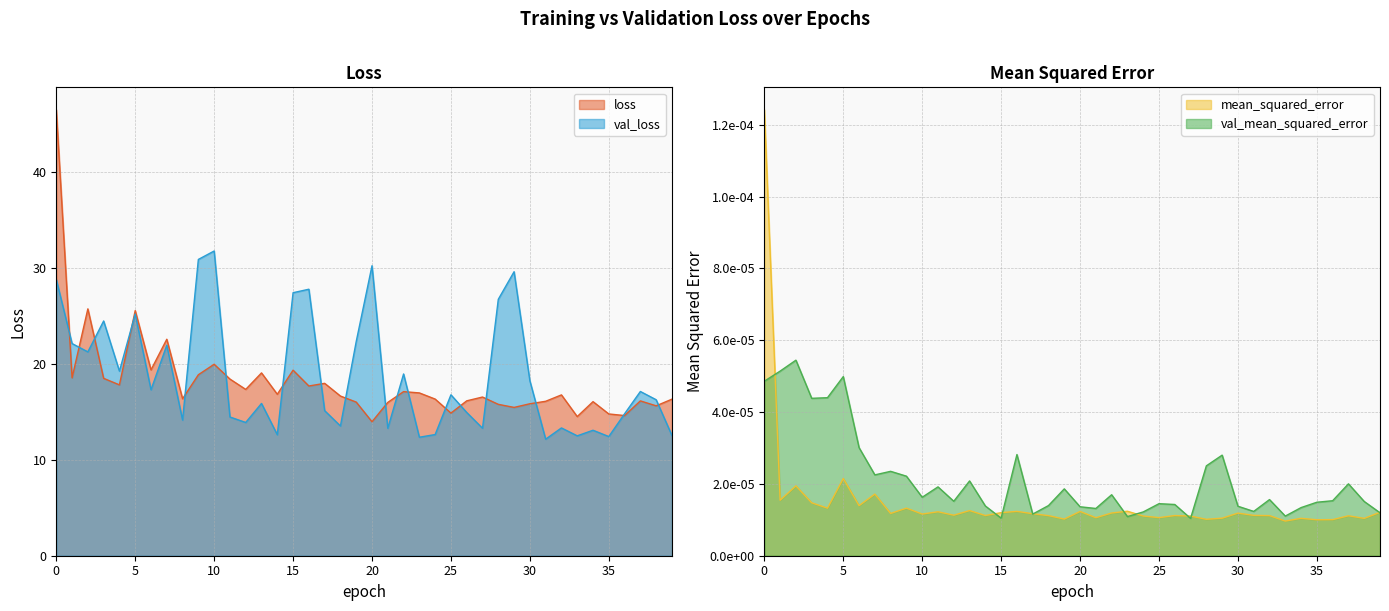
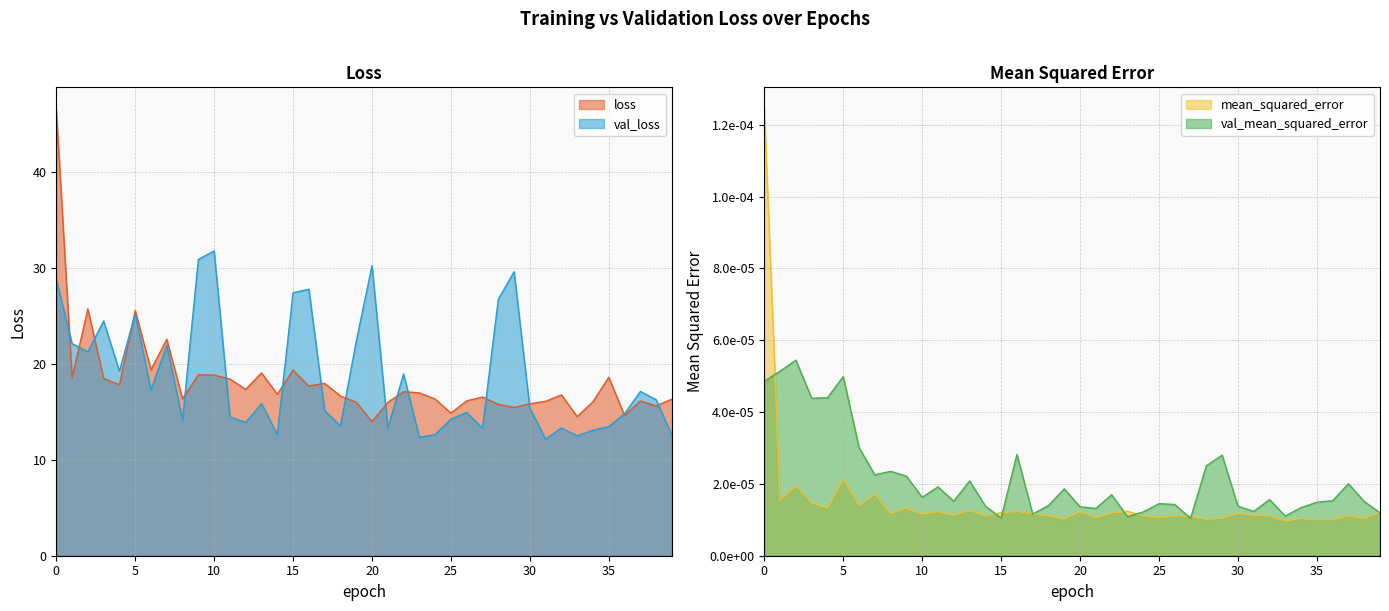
Loss, loss, 10: 20 -> 19
Loss, val_loss, 25: 17 -> 14
Loss, val_loss, 30: 18 -> 15
Loss, loss, 35: 15 -> 19
Loss, val_loss, 35: 12 -> 13
